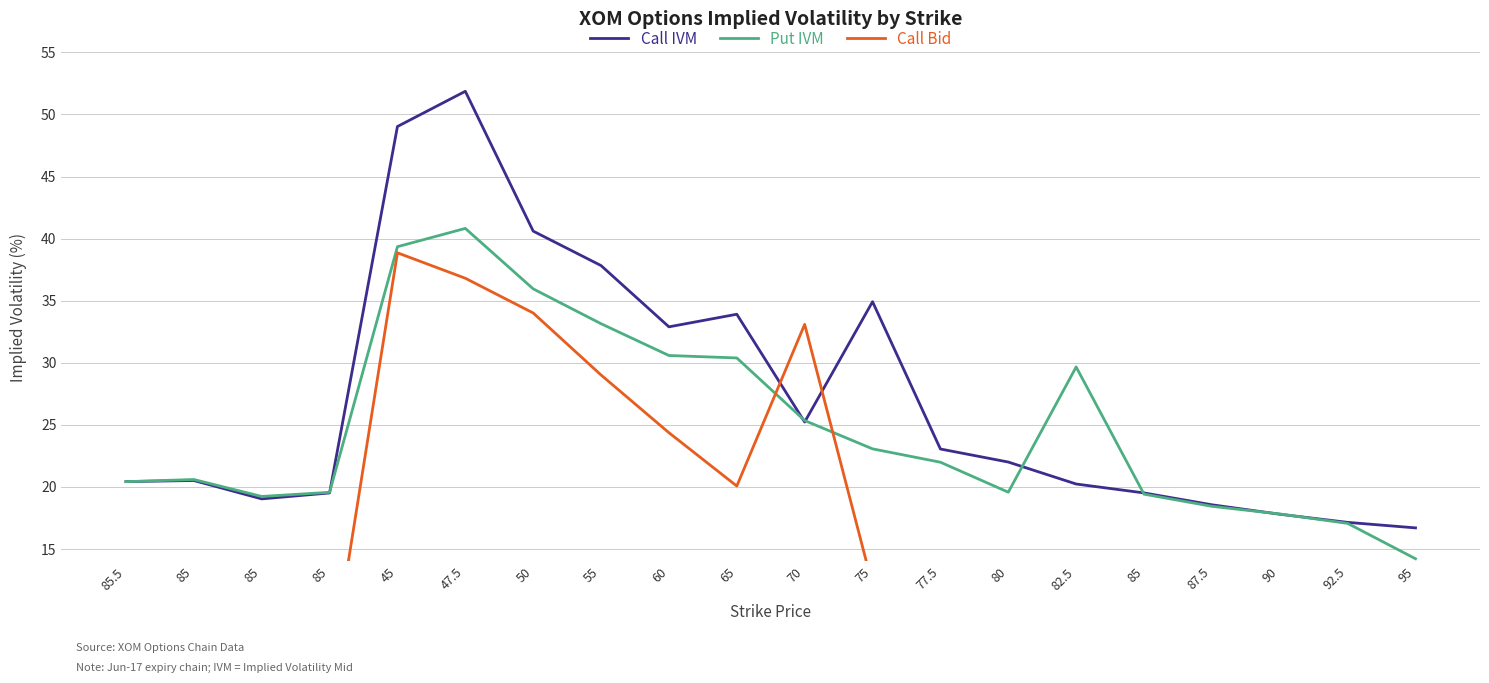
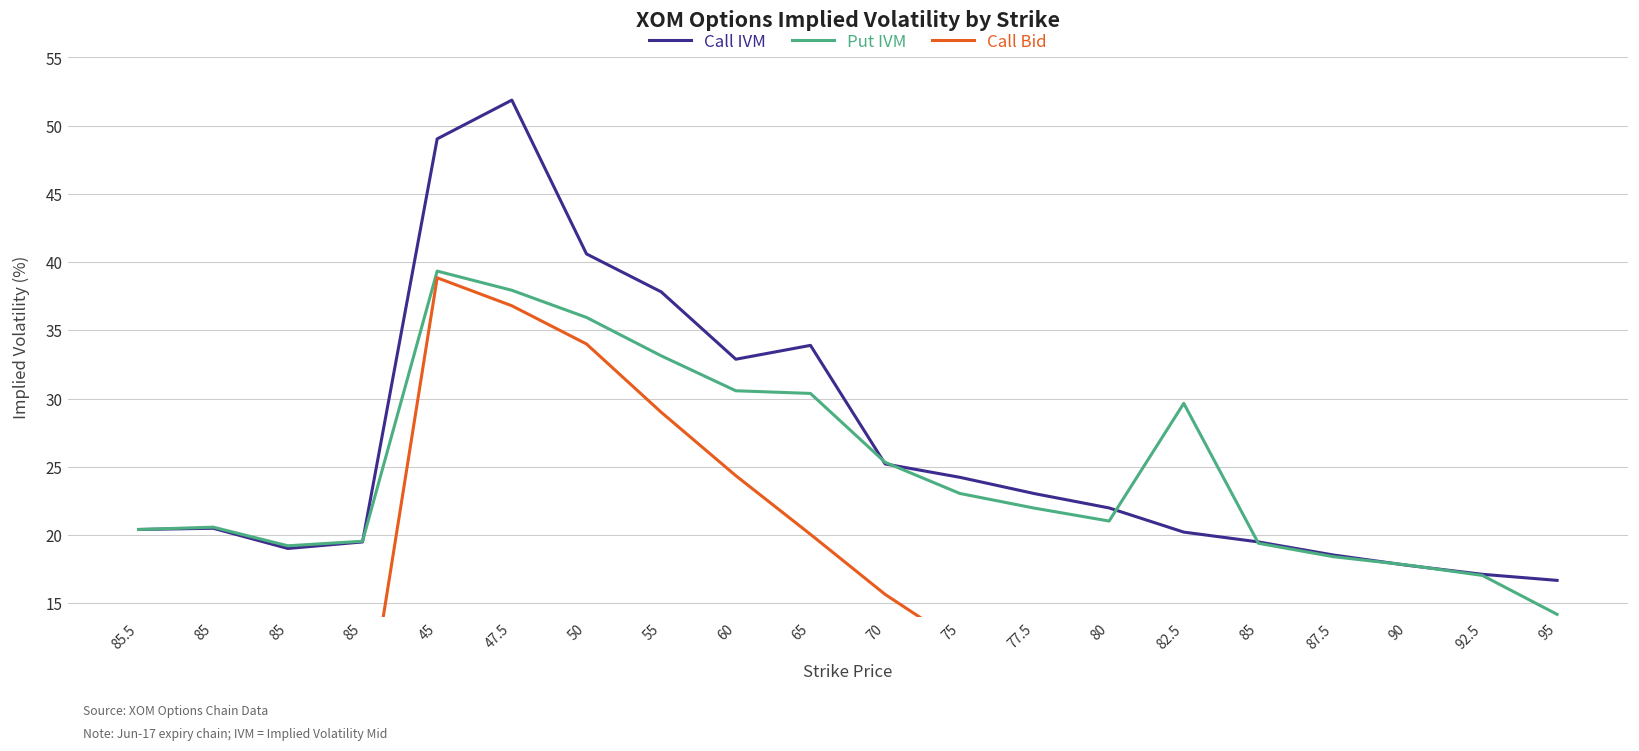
Put IVM, 47.5: 40.8 -> 37.9
Call Bid, 70: 33.1 -> 15.6
Call IVM, 75: 34.9 -> 24.2
Put IVM, 80: 19.6 -> 21.0
